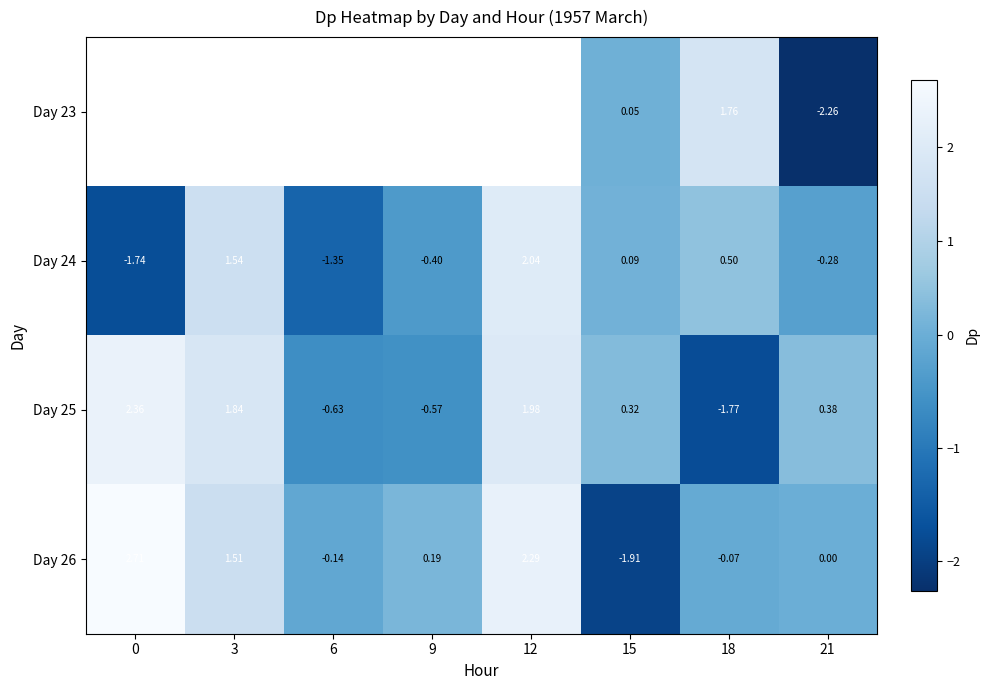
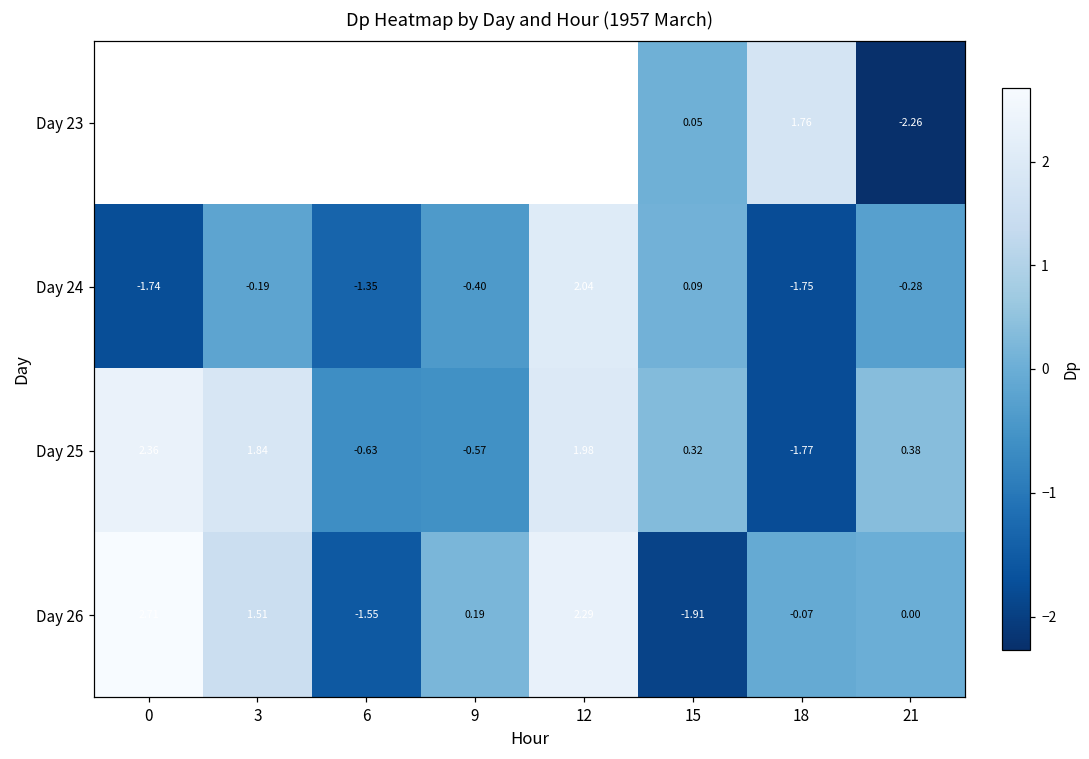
Day 24, 3: 1.54 -> -0.19
Day 24, 18: 0.50 -> -1.75
Day 26, 6: -0.14 -> -1.55
